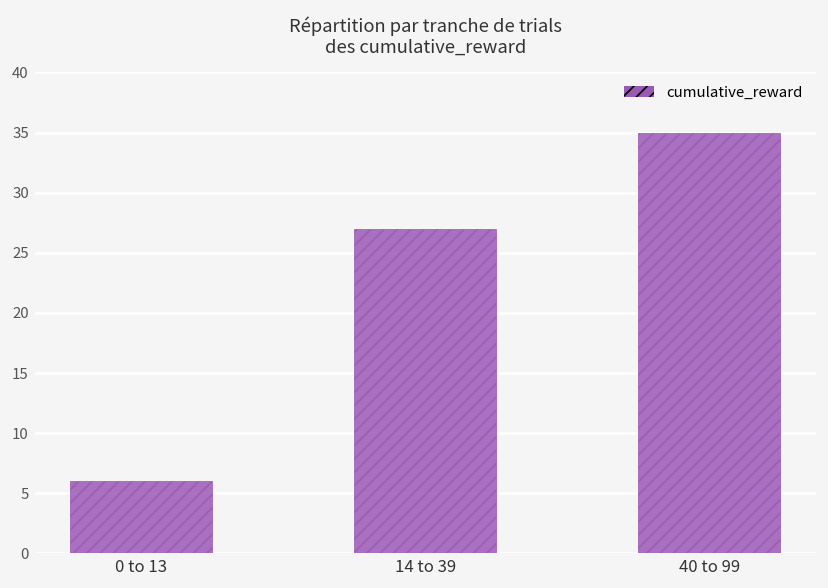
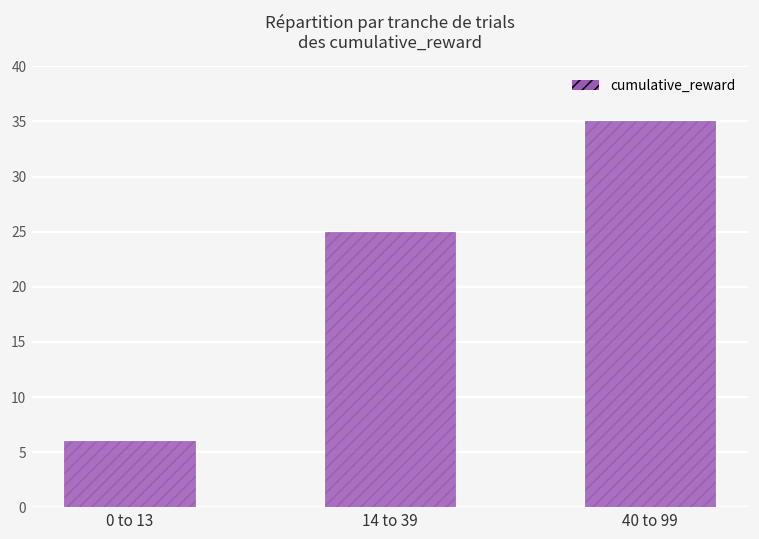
14 to 39: 27 -> 25
